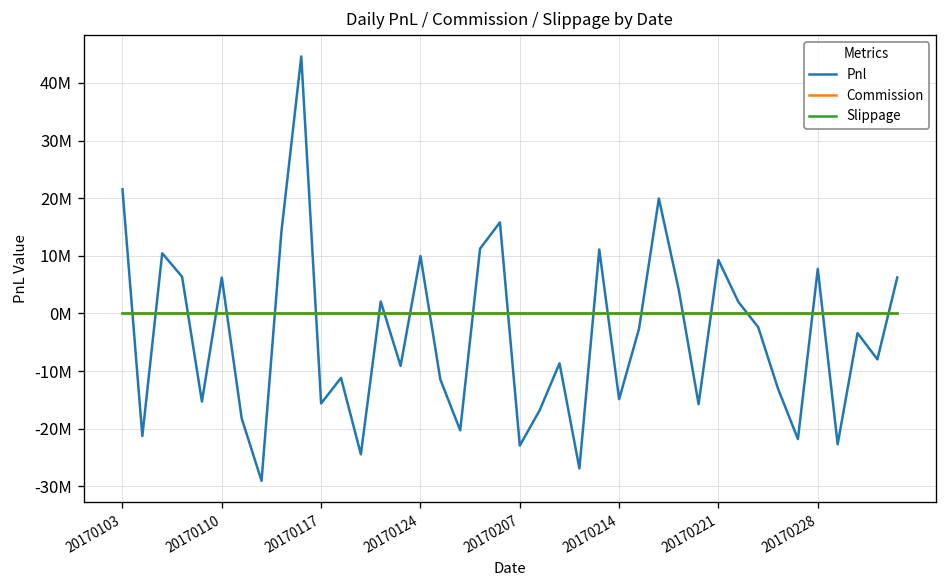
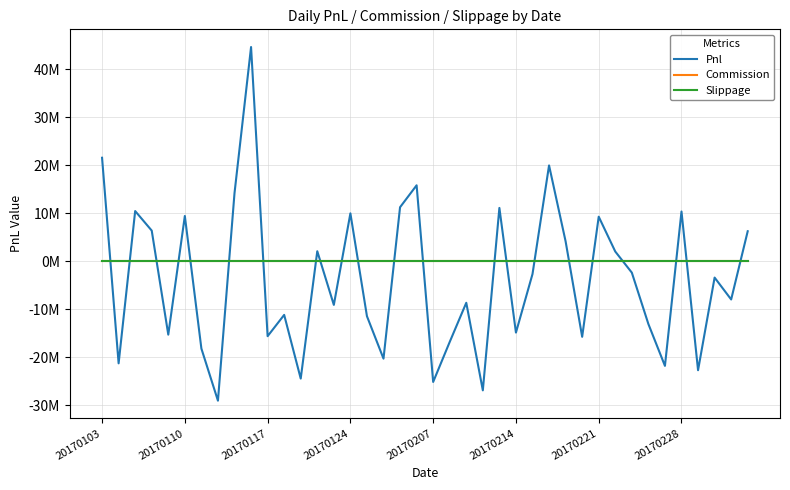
Pnl, 20170110: 6000000 -> 9000000
Pnl, 20170207: -23000000 -> -25000000
Pnl, 20170228: 8000000 -> 10000000
